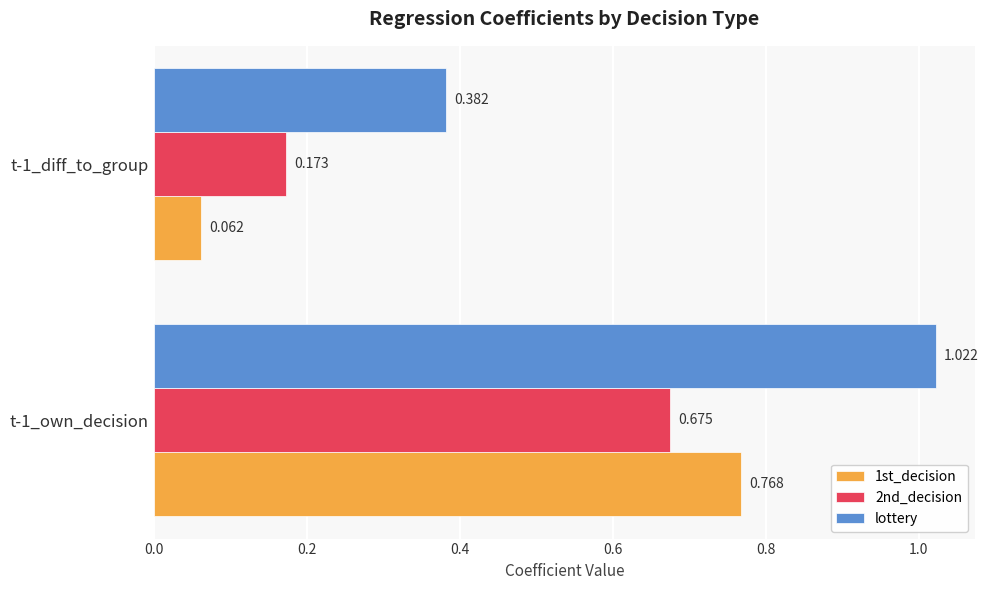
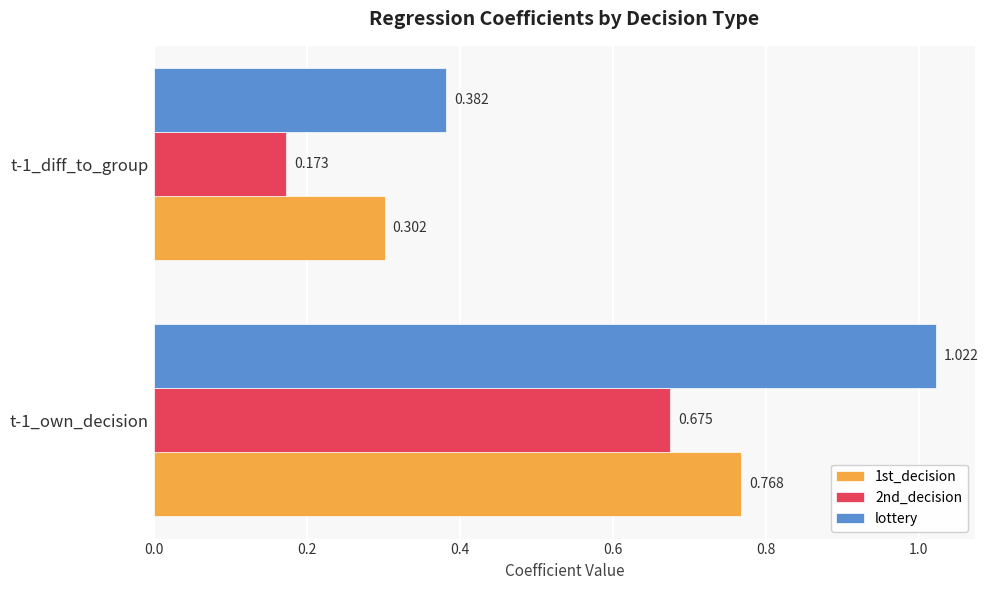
1st_decision, t-1_diff_to_group: 0.062 -> 0.302
